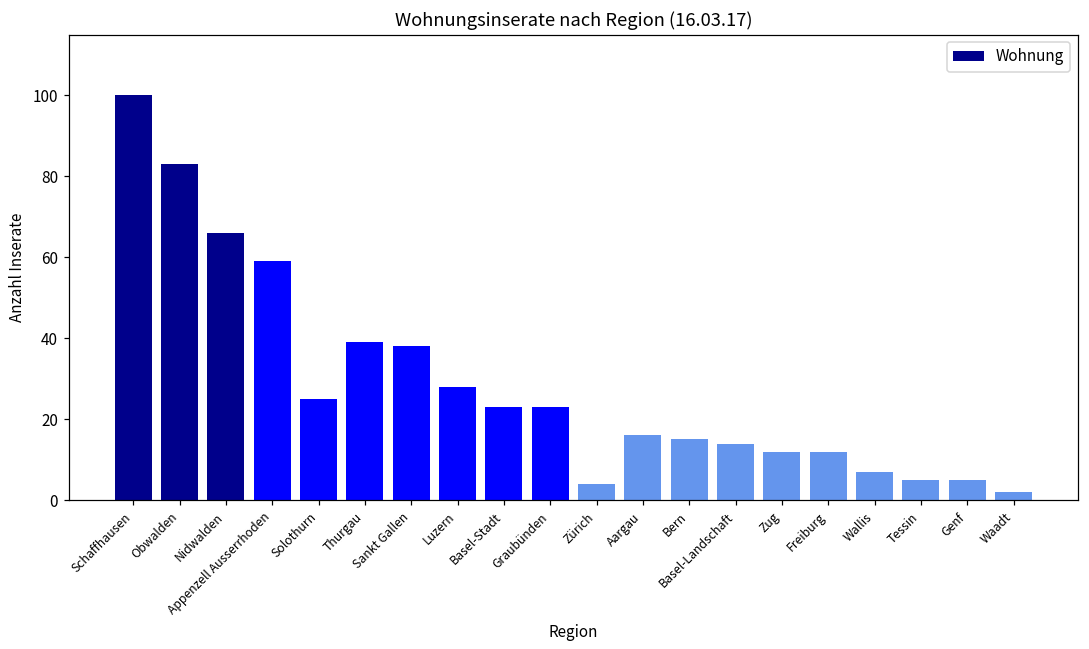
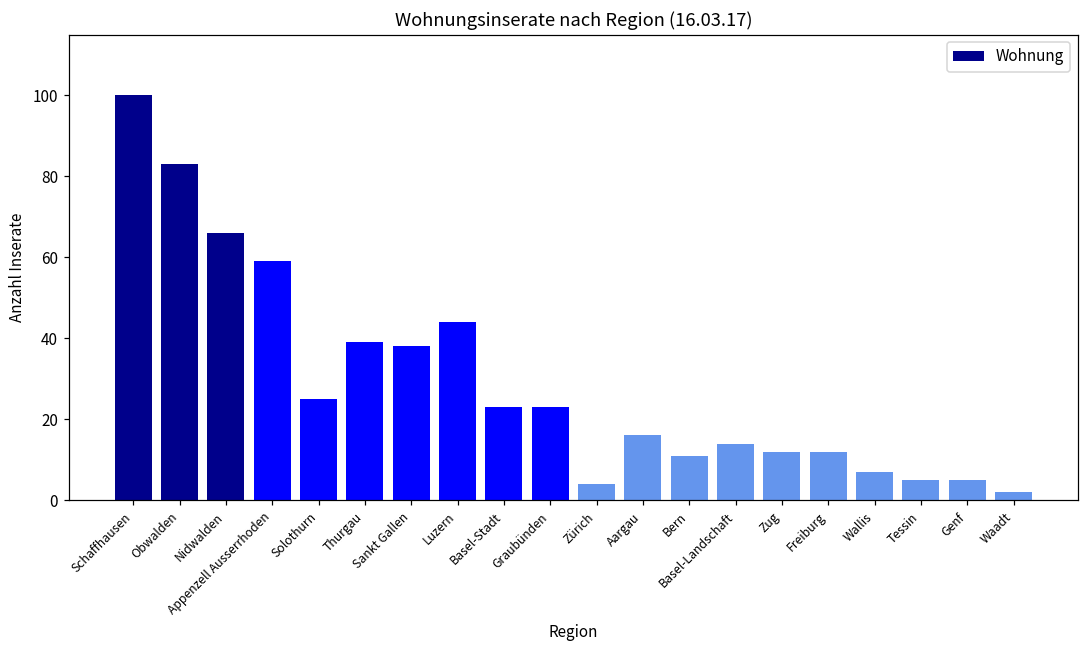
Luzern: 28 -> 44
Bern: 15 -> 11
